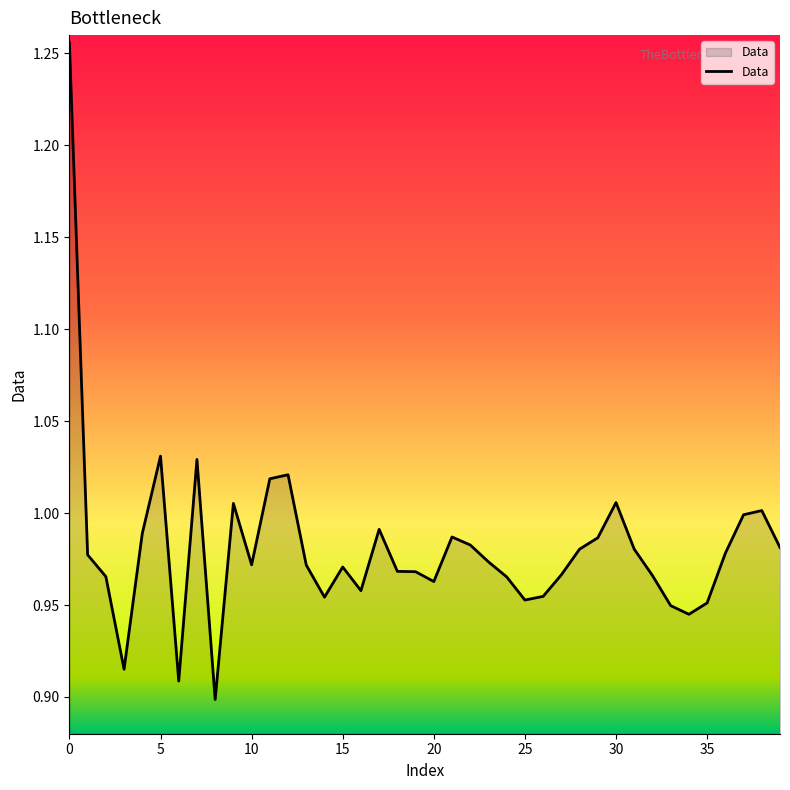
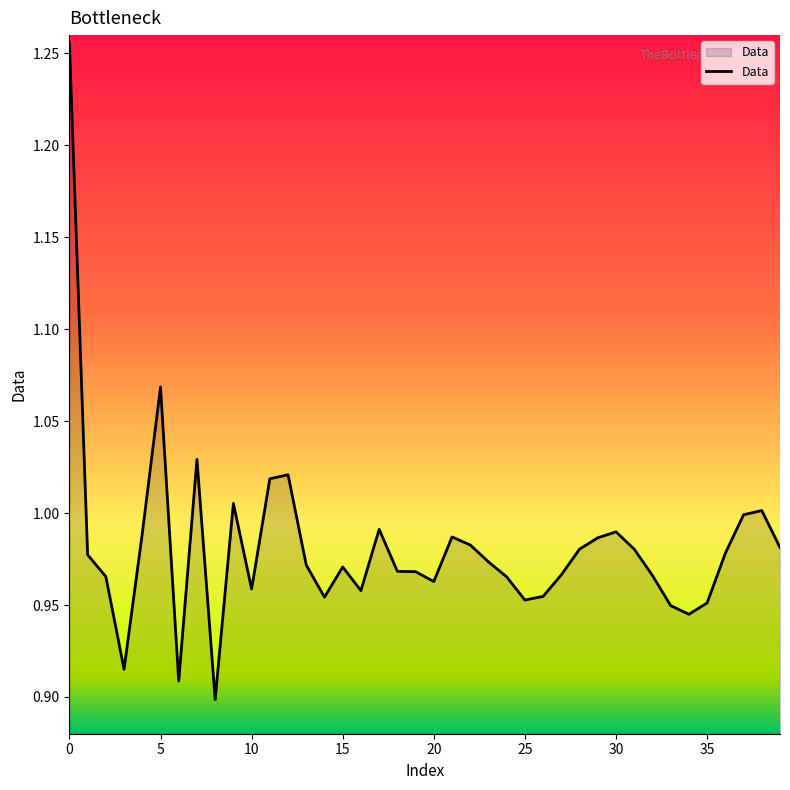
5: 1.031 -> 1.069
10: 0.972 -> 0.959
30: 1.006 -> 0.990
